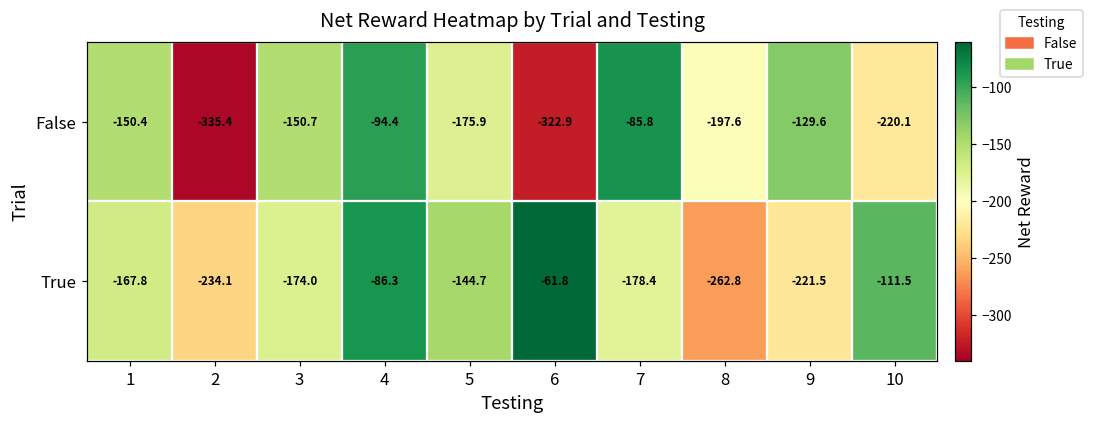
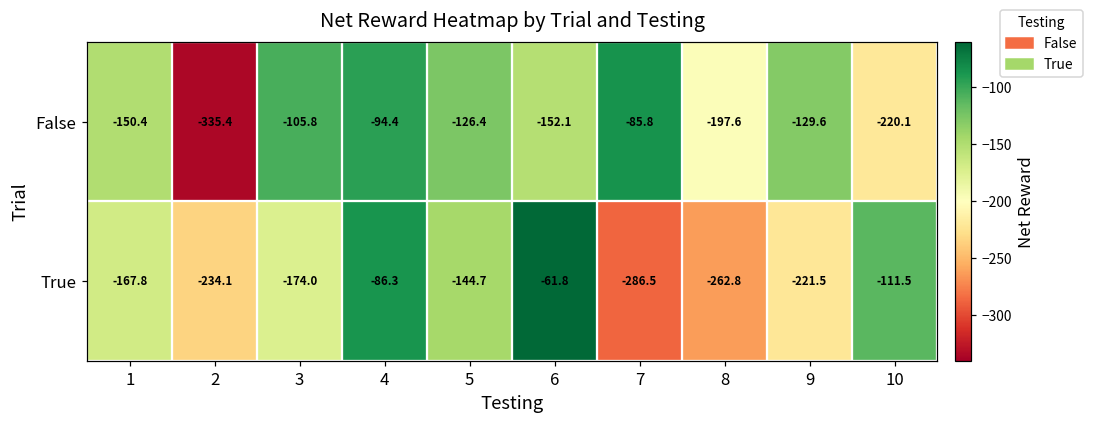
False, 3: -150.7 -> -105.8
False, 5: -175.9 -> -126.4
False, 6: -322.9 -> -152.1
True, 7: -178.4 -> -286.5
